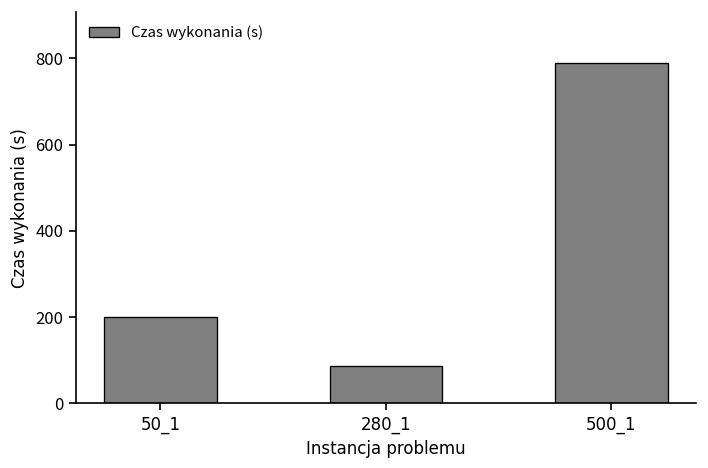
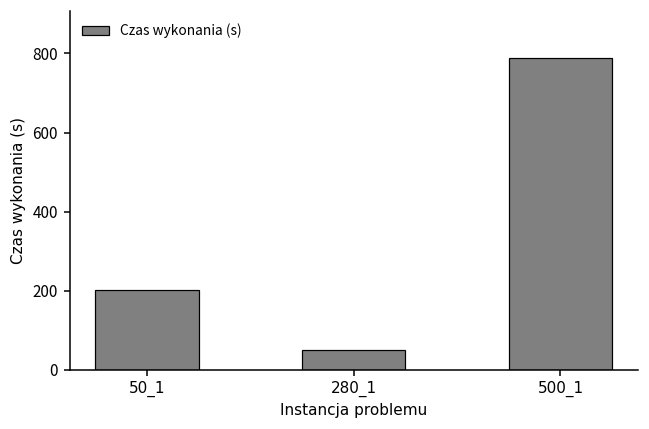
280_1: 90 -> 50
